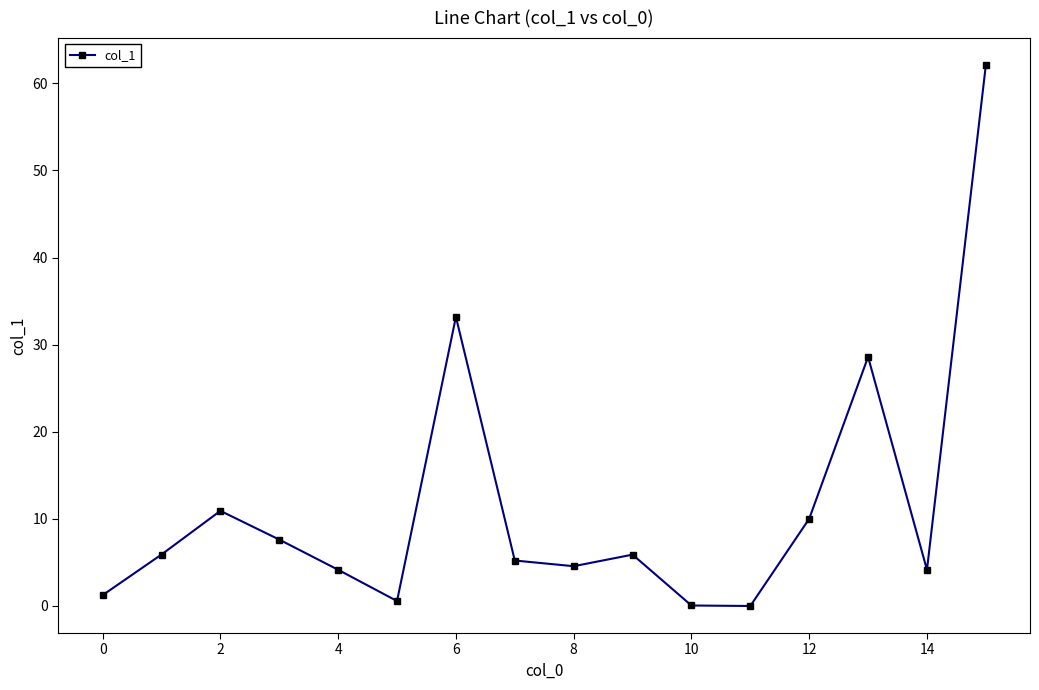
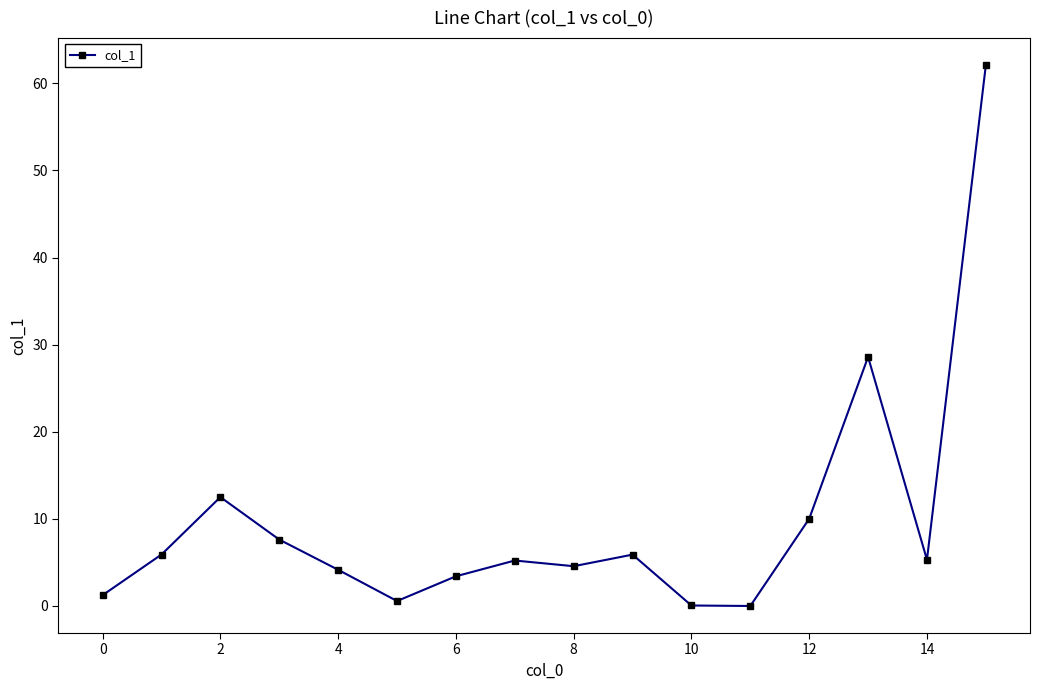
2: 11 -> 13
6: 33 -> 3
14: 4 -> 5
